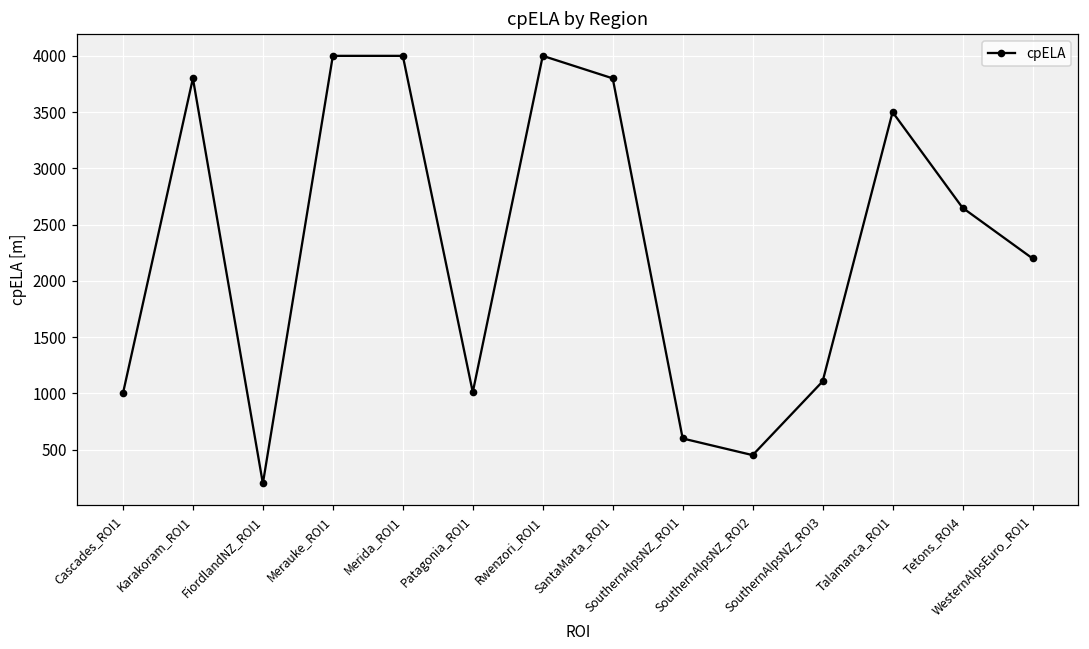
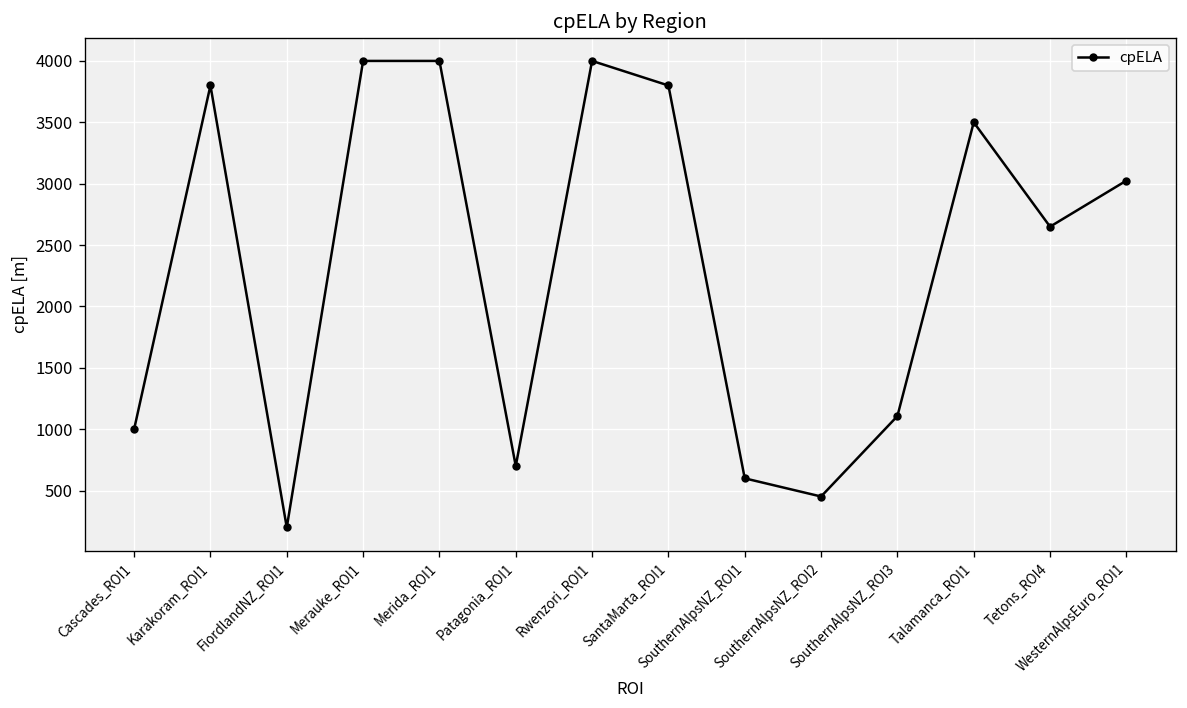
Patagonia_ROI1: 1010 -> 700
WesternAlpsEuro_ROI1: 2200 -> 3030
